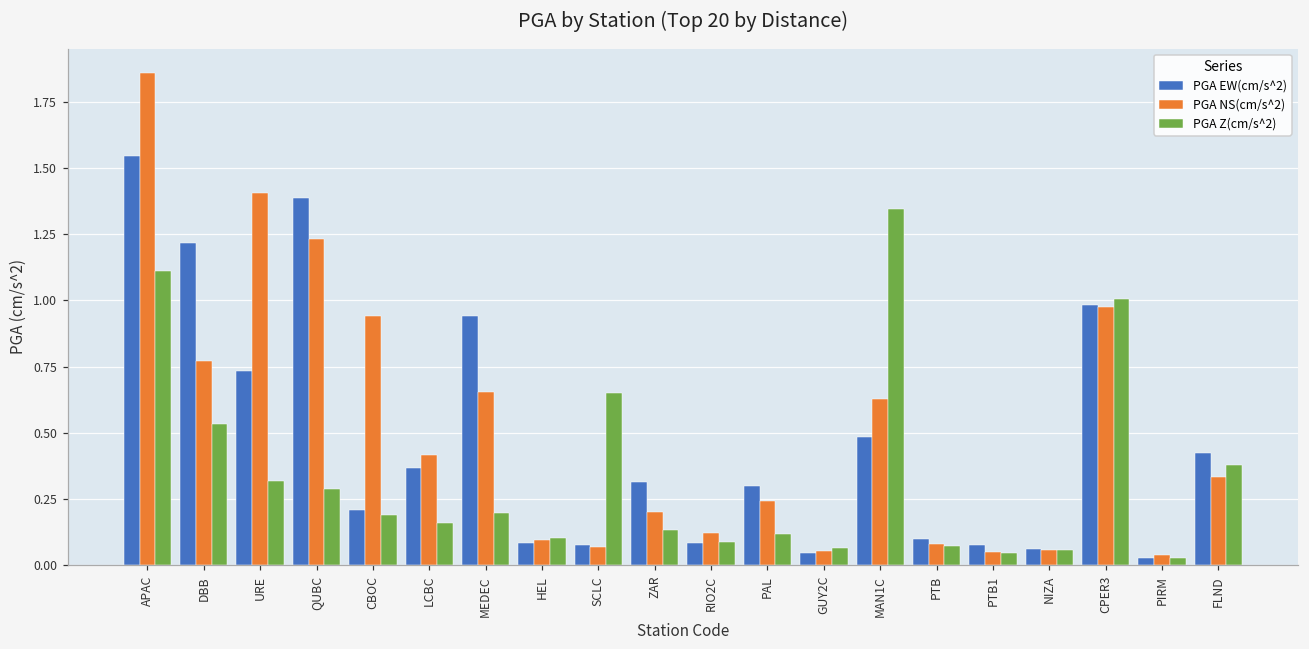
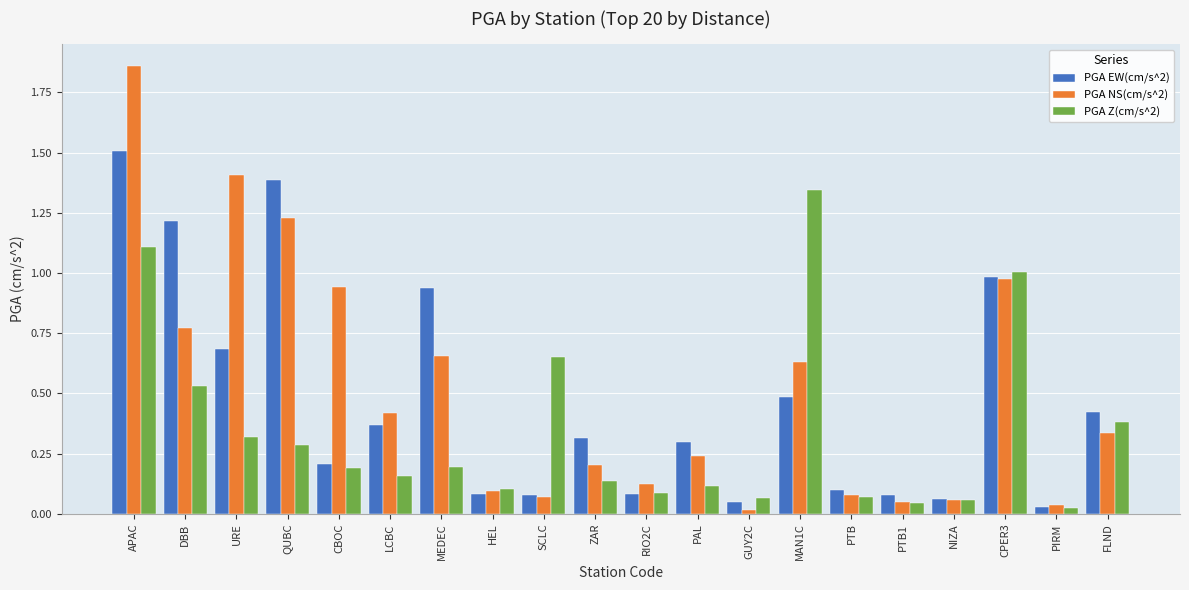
PGA EW(cm/s^2), APAC: 1.55 -> 1.51
PGA EW(cm/s^2), URE: 0.73 -> 0.68
PGA NS(cm/s^2), GUY2C: 0.05 -> 0.02
